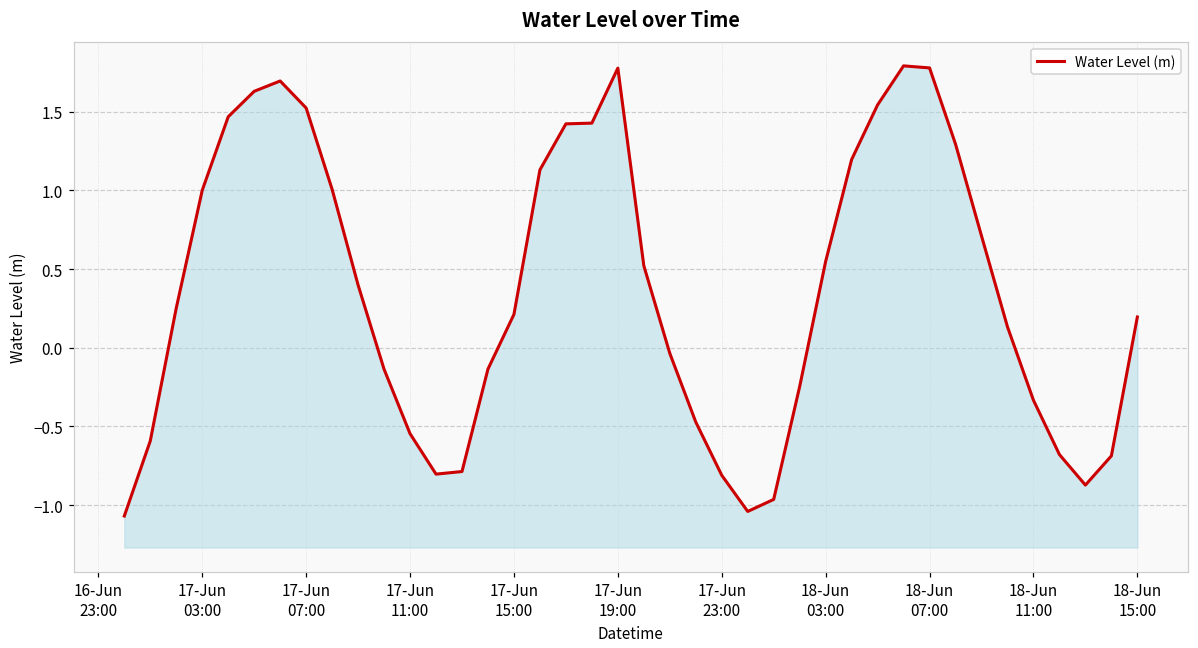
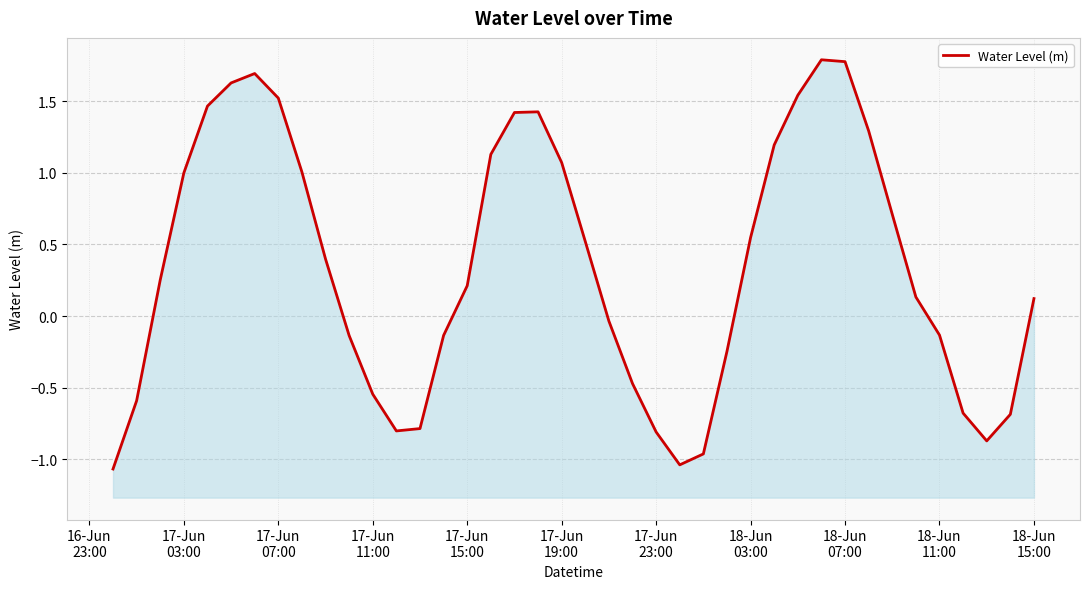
17-Jun 19:00: 1.78 -> 1.07
18-Jun 11:00: -0.33 -> -0.13
18-Jun 15:00: 0.20 -> 0.12
